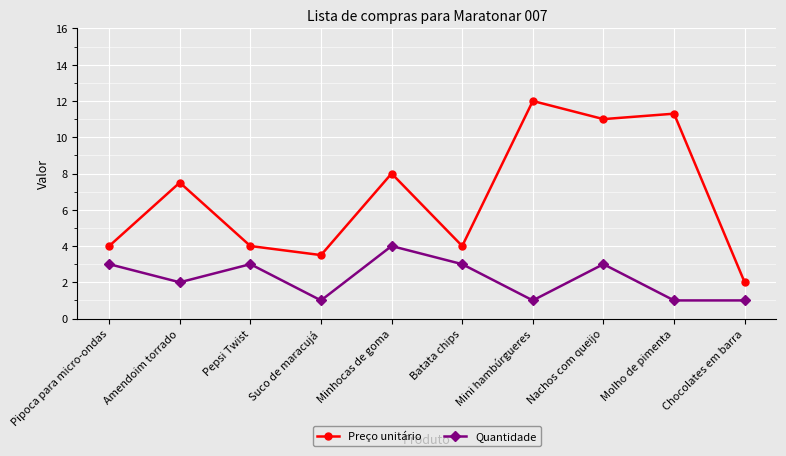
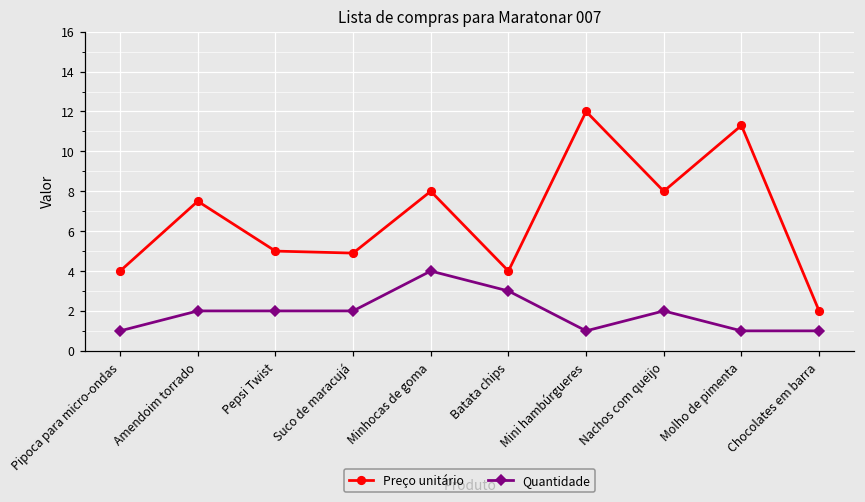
Quantidade, Pipoca para micro-ondas: 3 -> 1
Preço unitário, Pepsi Twist: 4 -> 5
Quantidade, Pepsi Twist: 3 -> 2
Preço unitário, Suco de maracujá: 3.5 -> 4.9
Quantidade, Suco de maracujá: 1 -> 2
Preço unitário, Nachos com queijo: 11 -> 8
Quantidade, Nachos com queijo: 3 -> 2
